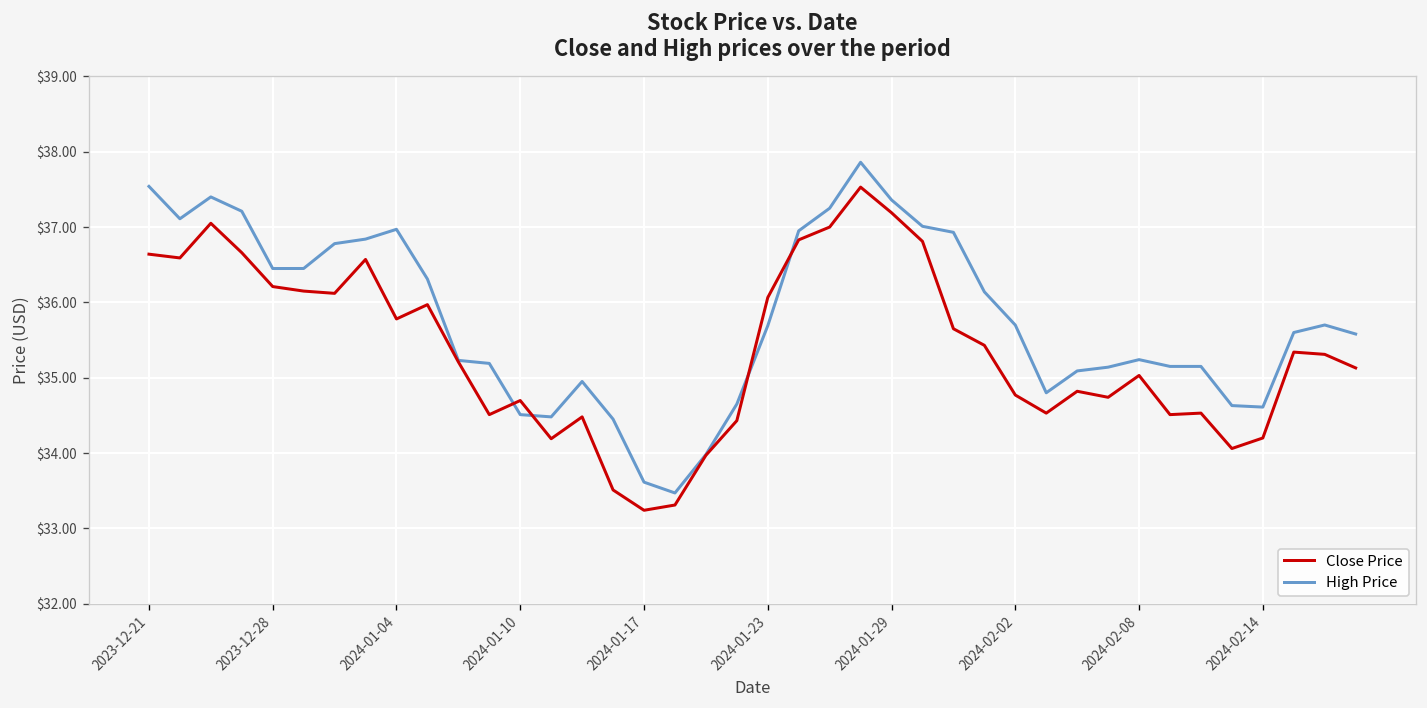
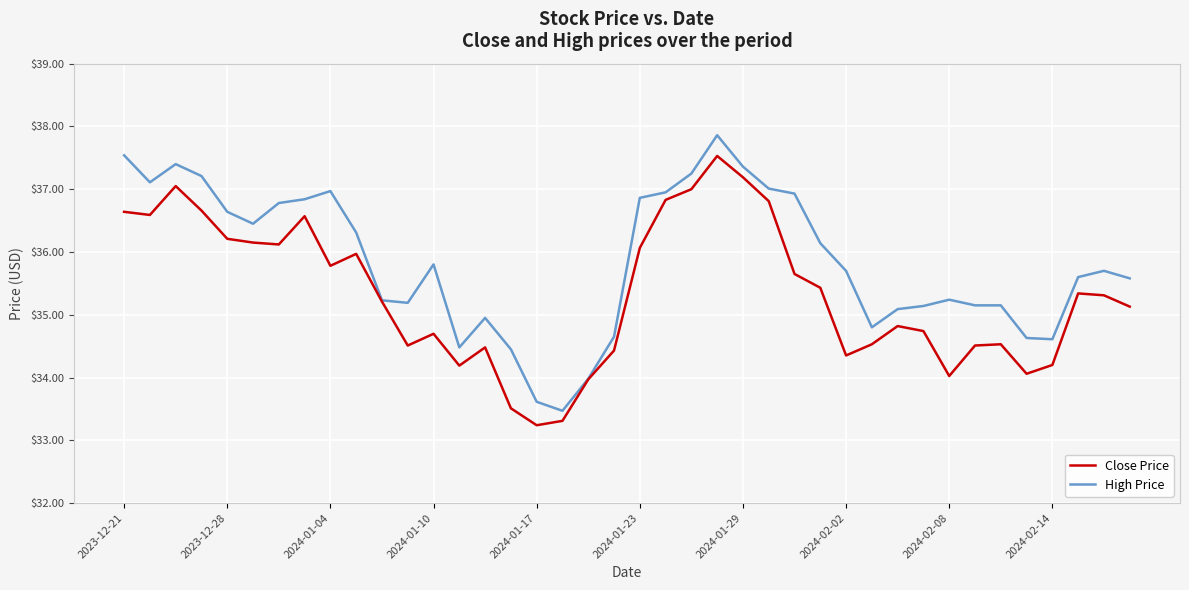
High Price, 2023-12-28: $36.4 -> $36.6
High Price, 2024-01-10: $34.5 -> $35.8
High Price, 2024-01-23: $35.7 -> $36.9
Close Price, 2024-02-02: $34.8 -> $34.4
Close Price, 2024-02-08: $35.0 -> $34.0
